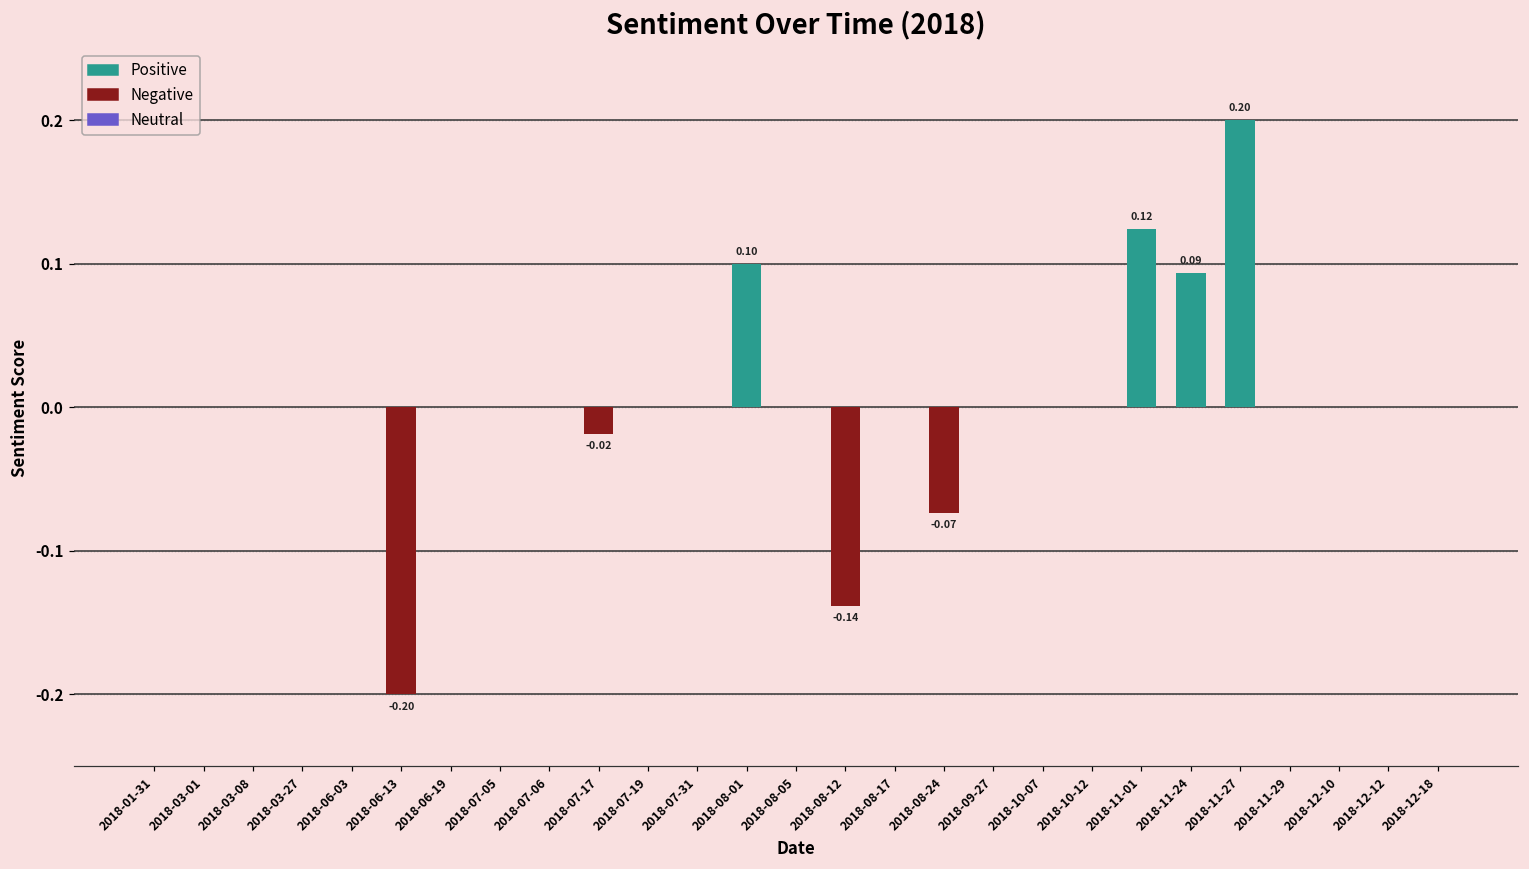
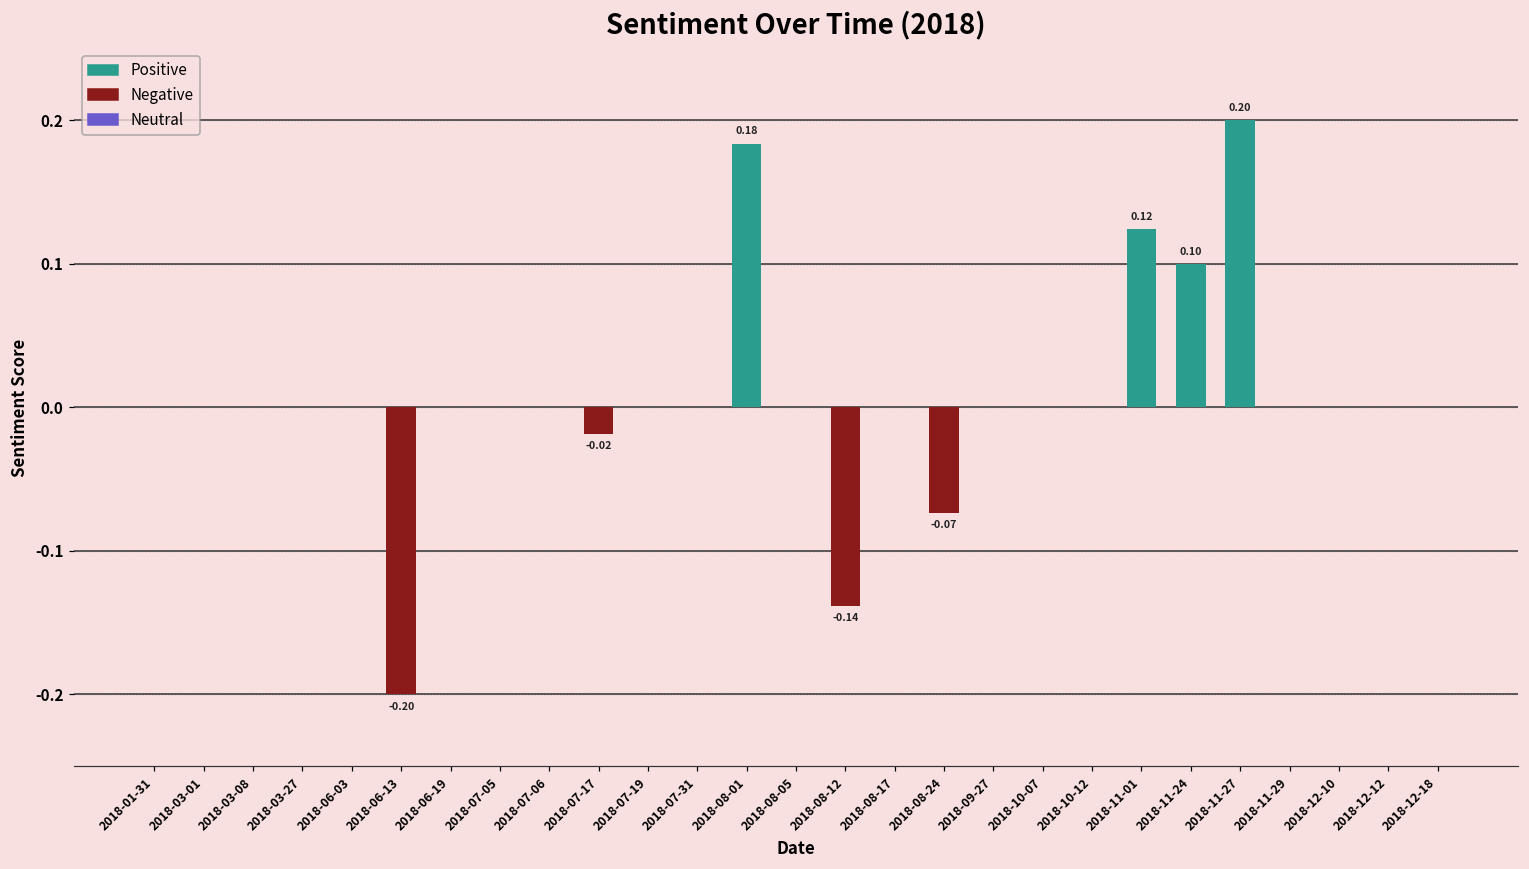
2018-08-01: 0.10 -> 0.18
2018-11-24: 0.09 -> 0.10
